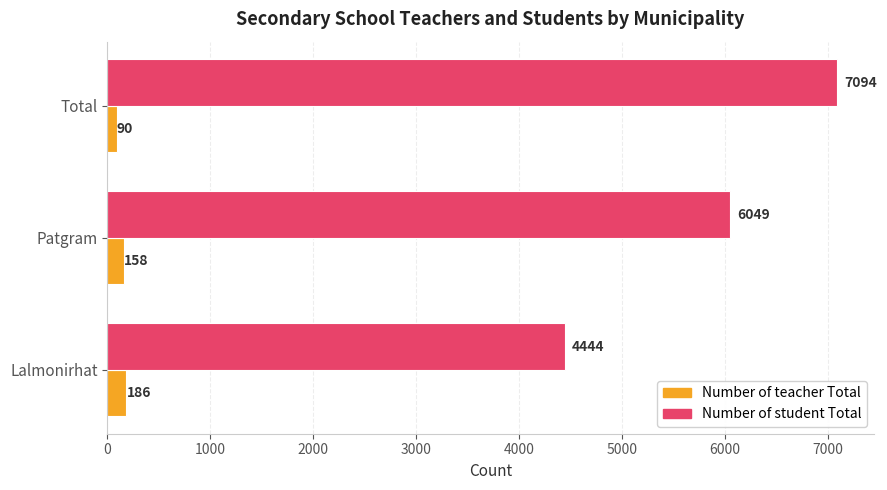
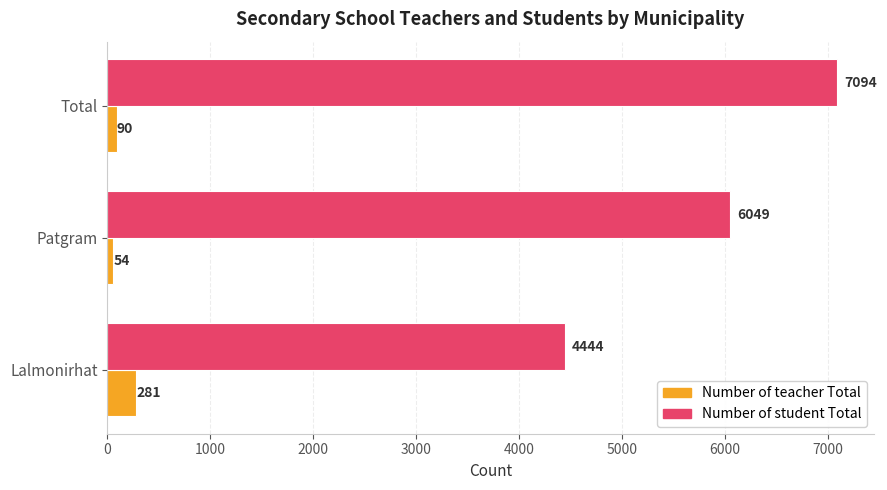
Number of teacher Total, Patgram: 158 -> 54
Number of teacher Total, Lalmonirhat: 186 -> 281
